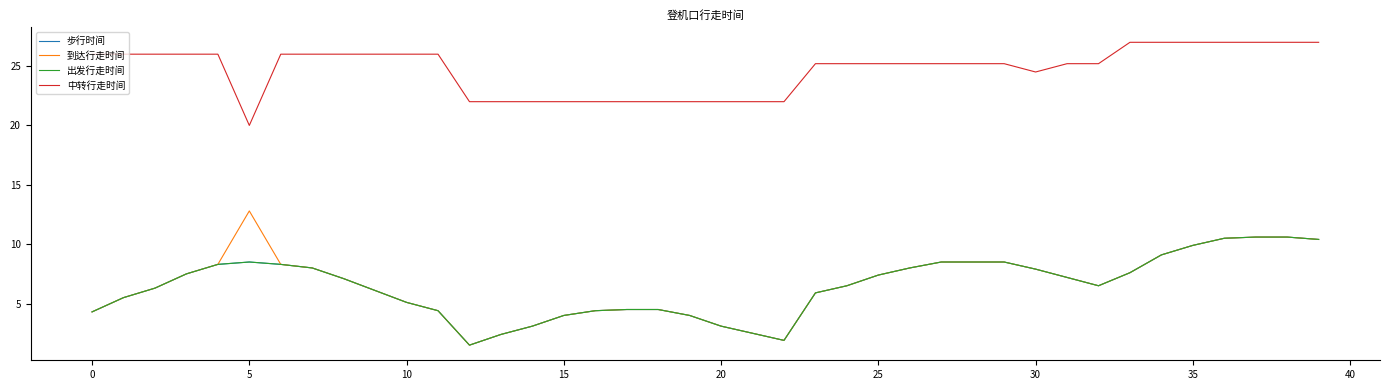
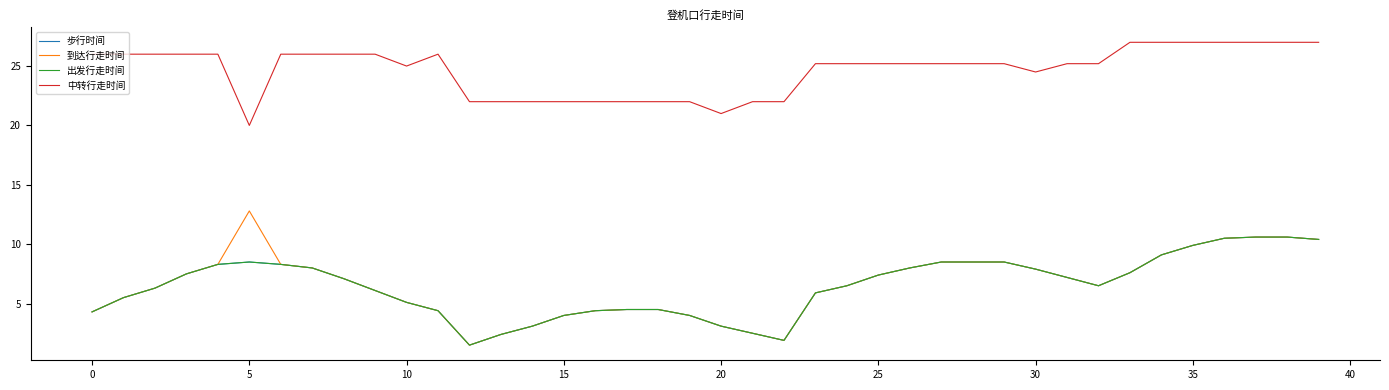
中转行走时间, 10: 26 -> 25
中转行走时间, 20: 22 -> 21
